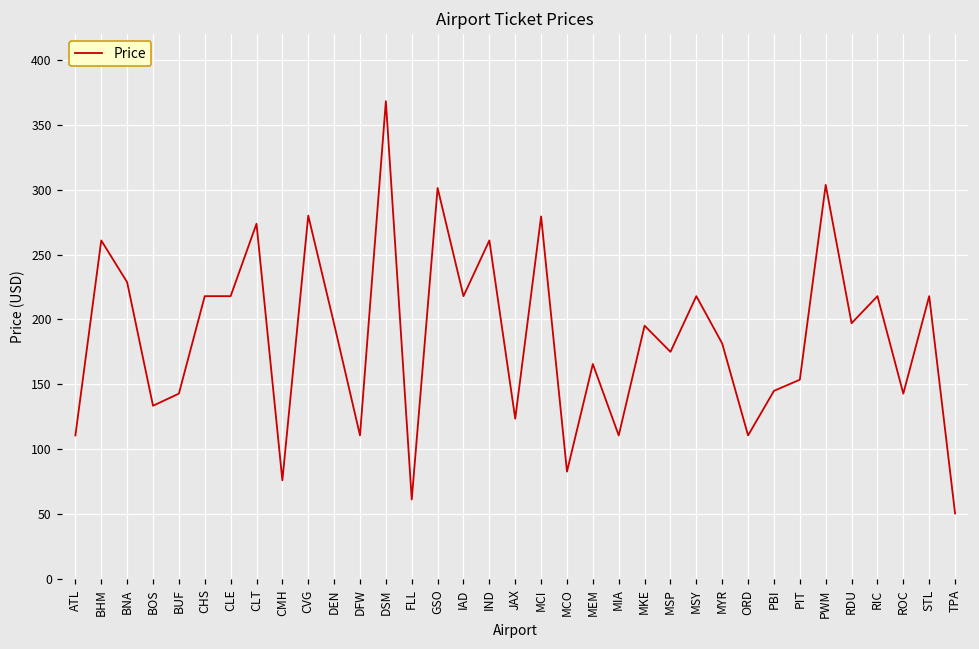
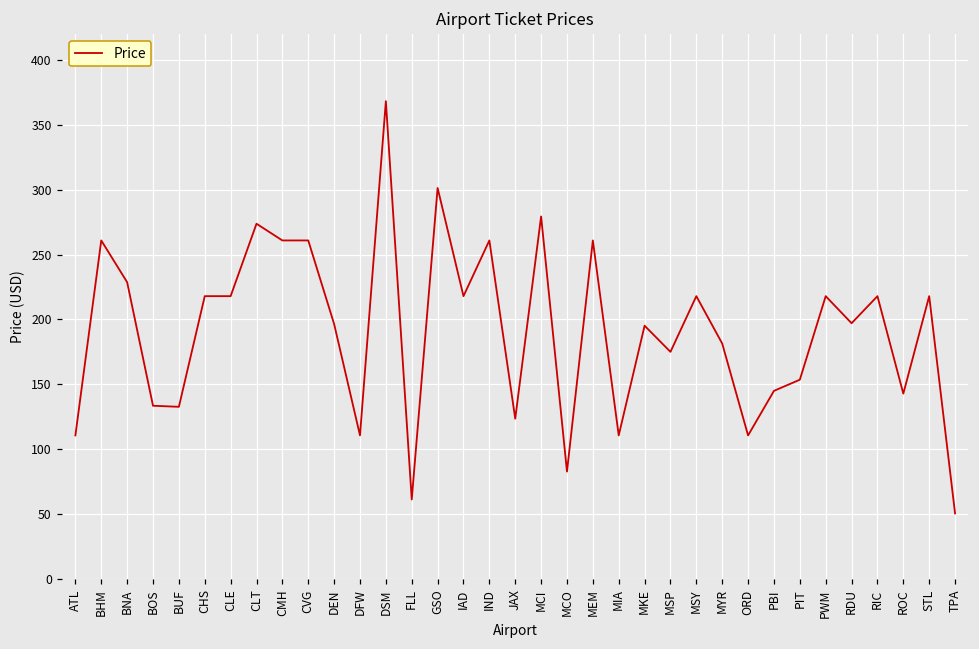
BUF: 143 -> 133
CMH: 76 -> 261
CVG: 280 -> 261
MEM: 166 -> 261
PWM: 304 -> 218
